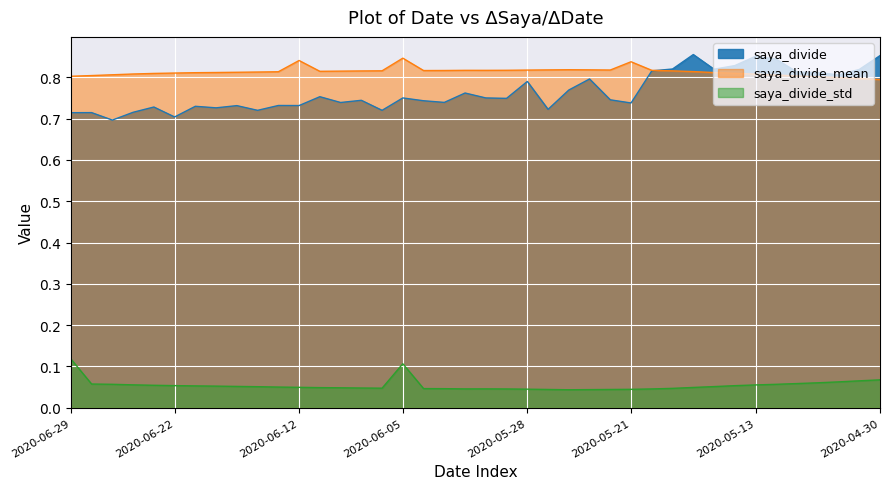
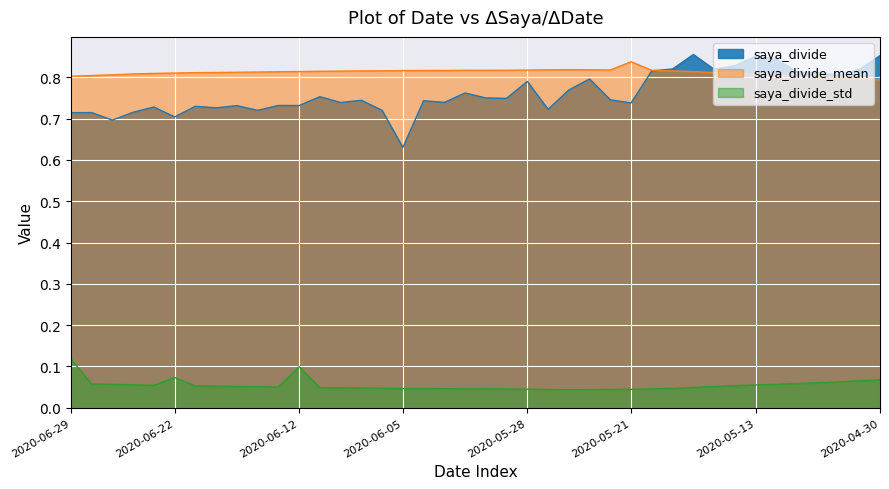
saya_divide_std, 2020-06-22: 0.05 -> 0.07
saya_divide_mean, 2020-06-12: 0.84 -> 0.81
saya_divide_std, 2020-06-12: 0.05 -> 0.10
saya_divide, 2020-06-05: 0.75 -> 0.63
saya_divide_mean, 2020-06-05: 0.85 -> 0.82
saya_divide_std, 2020-06-05: 0.11 -> 0.05
